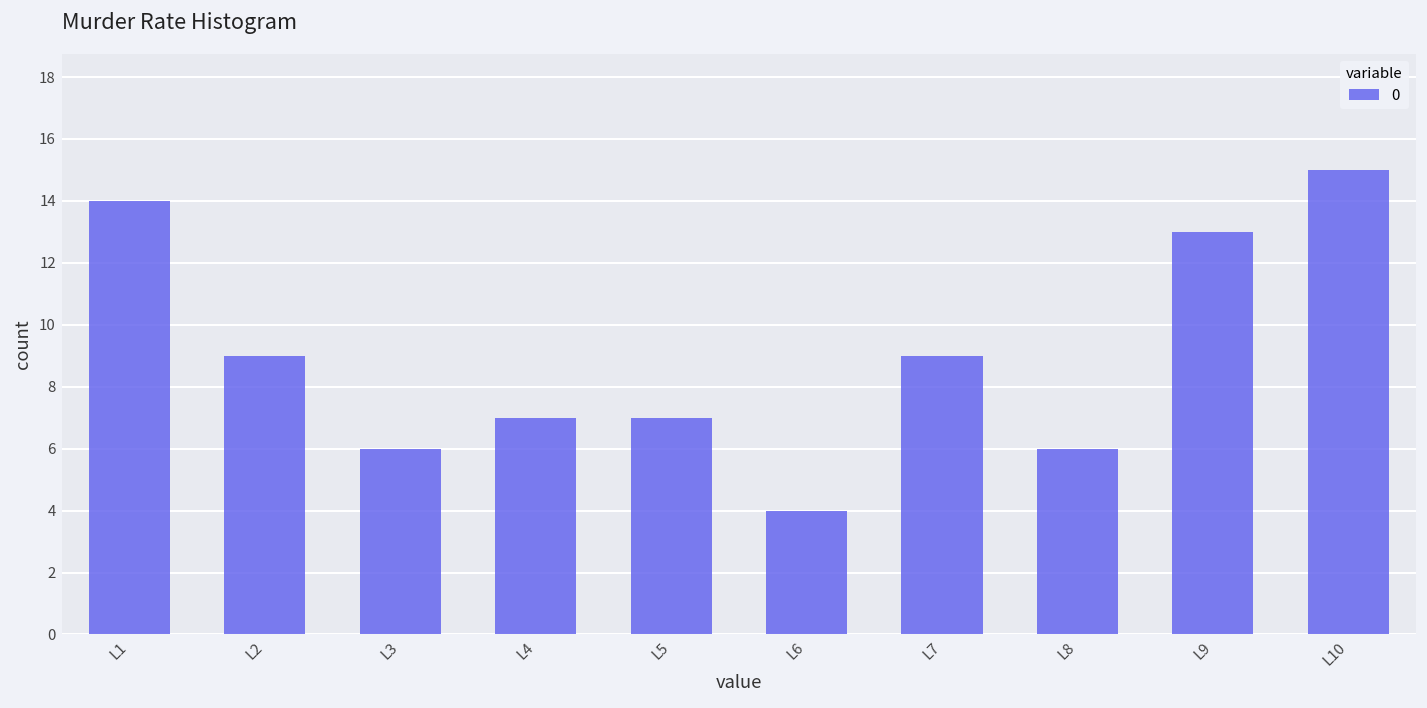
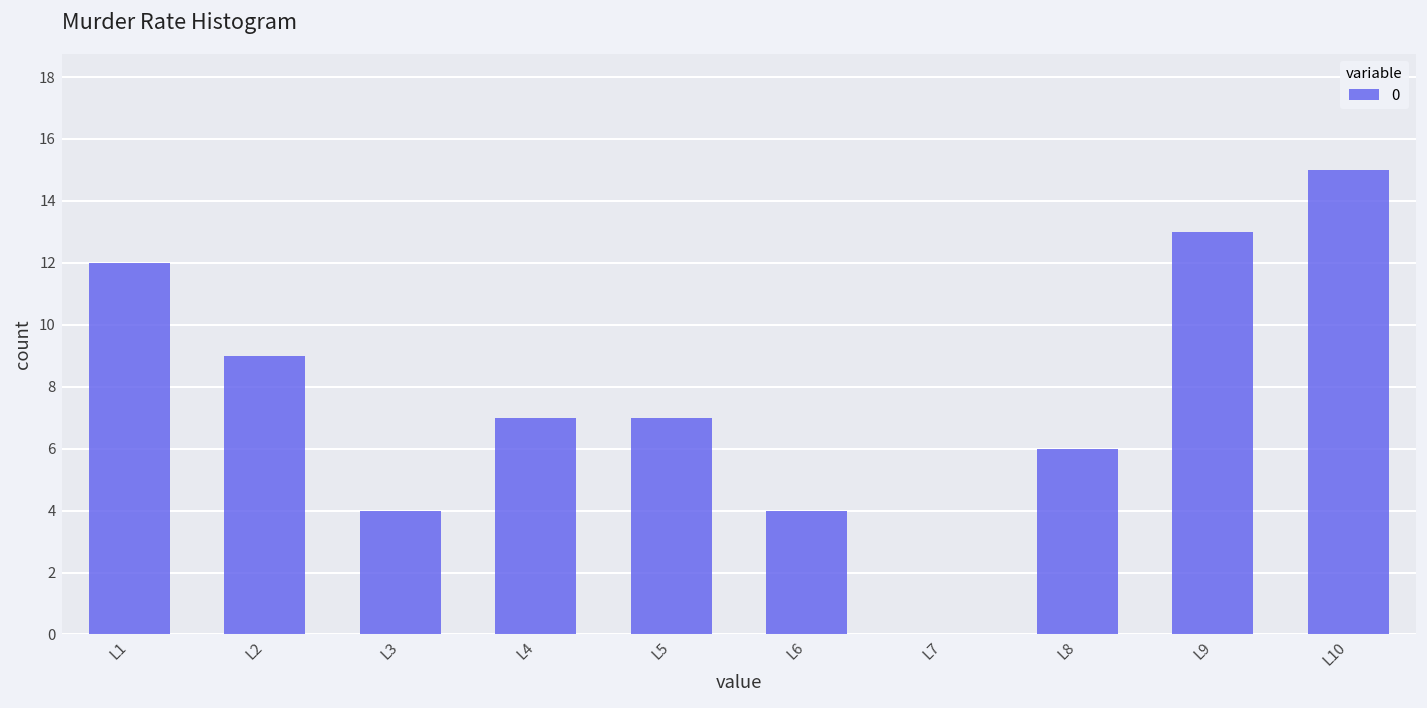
L1: 14 -> 12
L3: 6 -> 4
L7: 9 -> 0
